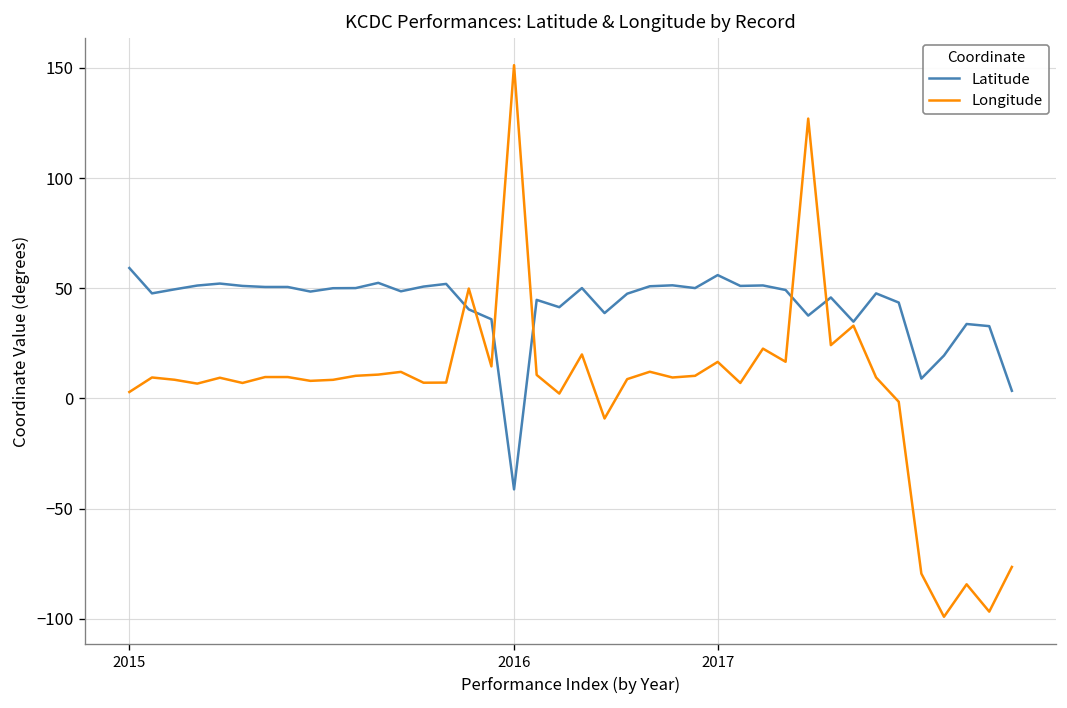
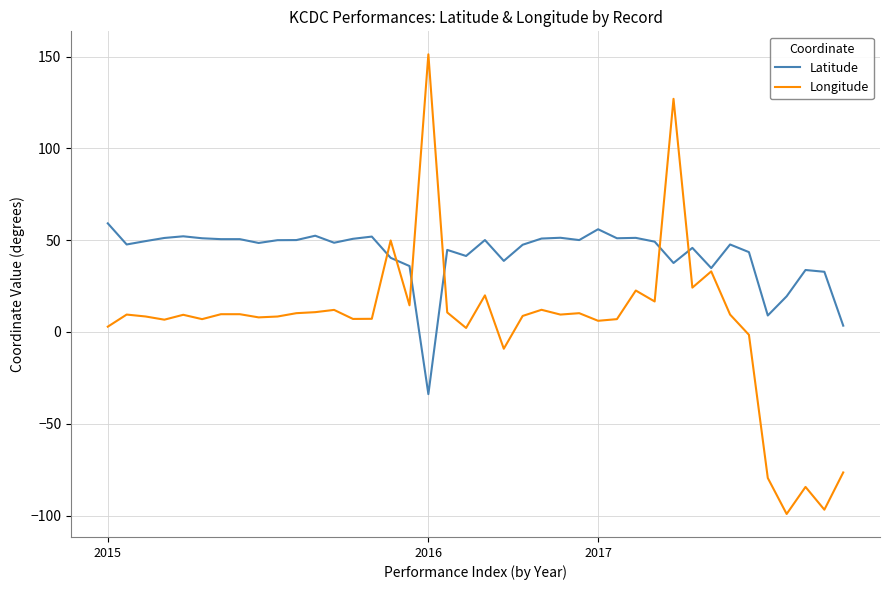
Latitude, 2016: -41 -> -34
Longitude, 2017: 17 -> 6
